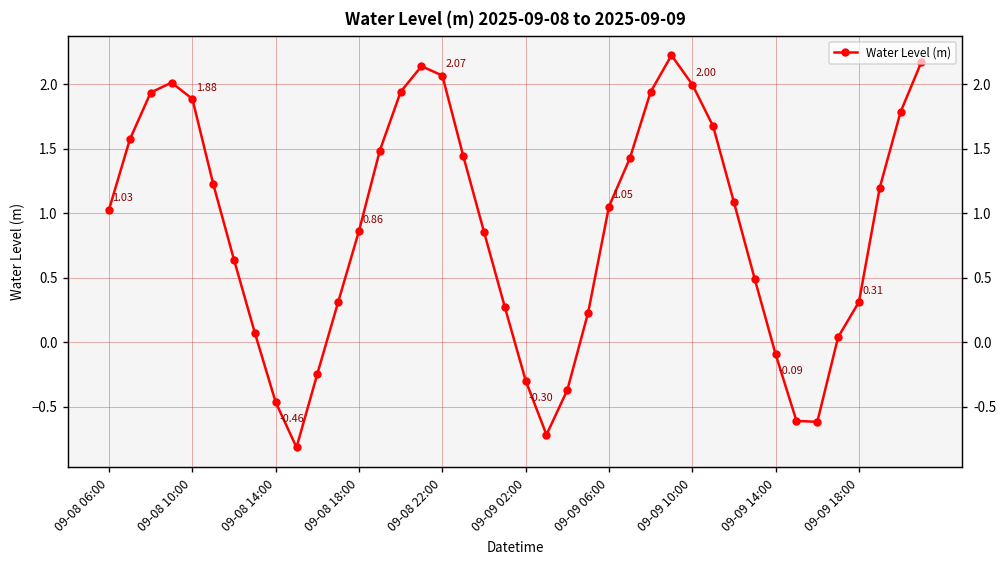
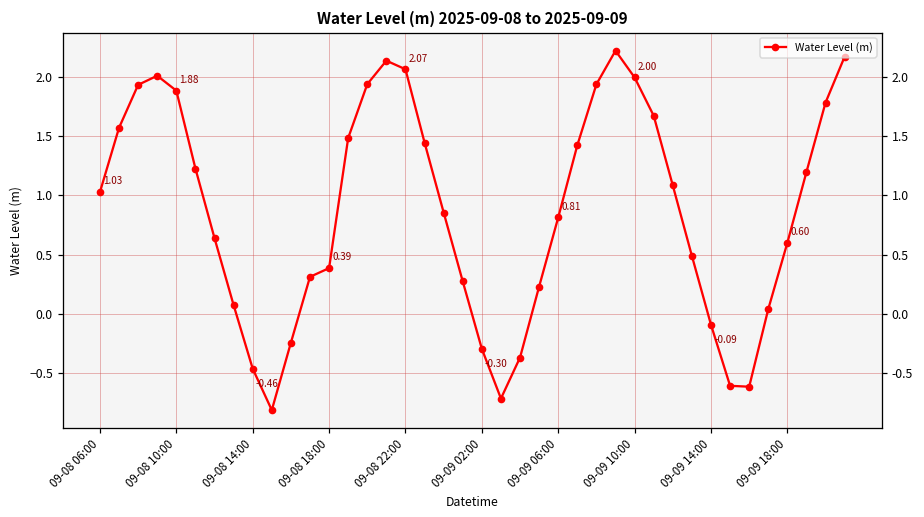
09-08 18:00: 0.86 -> 0.39
09-09 06:00: 1.05 -> 0.81
09-09 18:00: 0.31 -> 0.60
